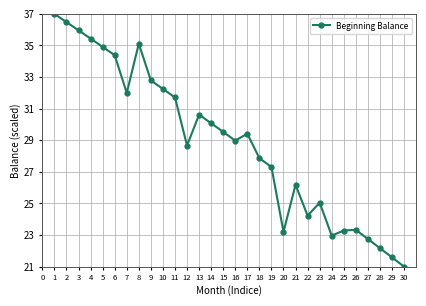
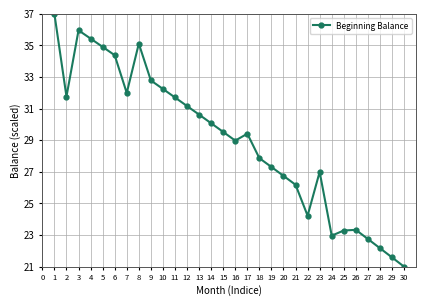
2: 36.5 -> 31.8
12: 28.7 -> 31.2
20: 23.2 -> 26.7
23: 25.0 -> 27.0
